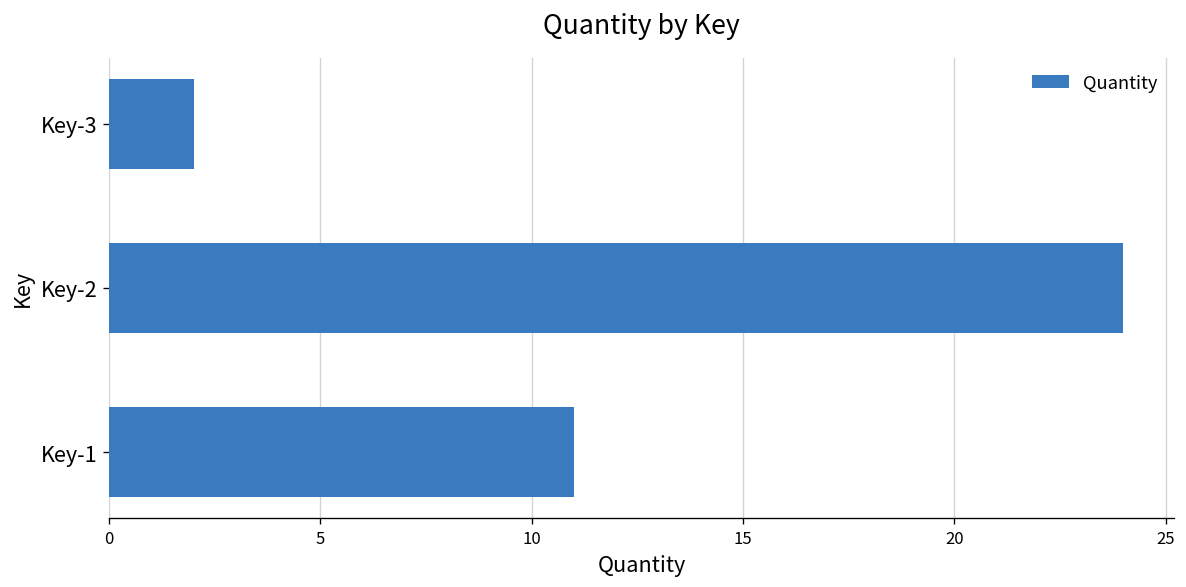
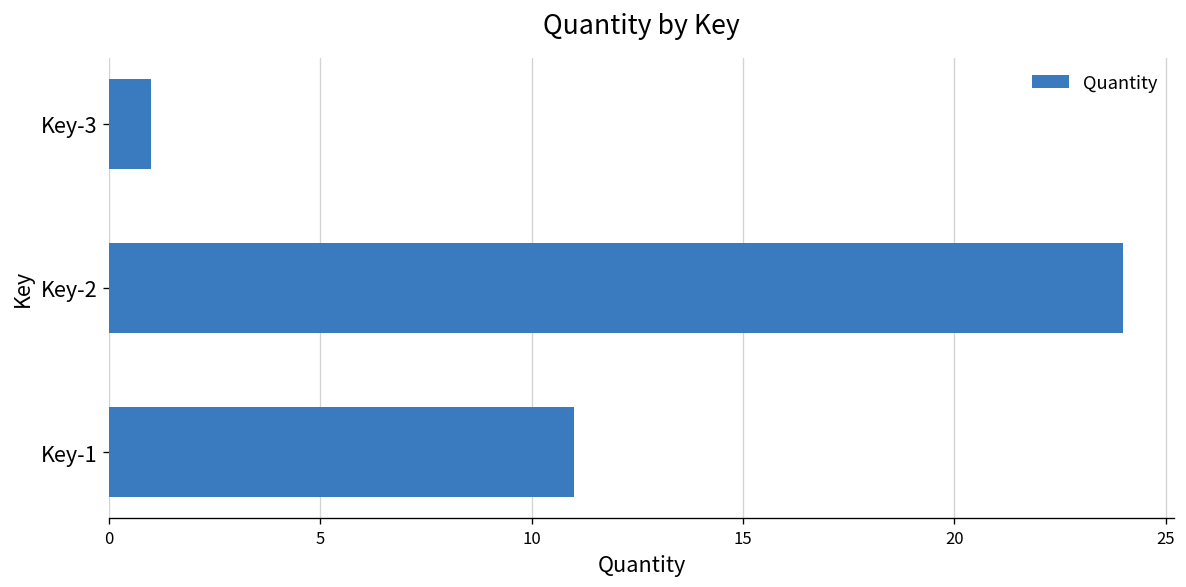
Key-3: 2 -> 1
